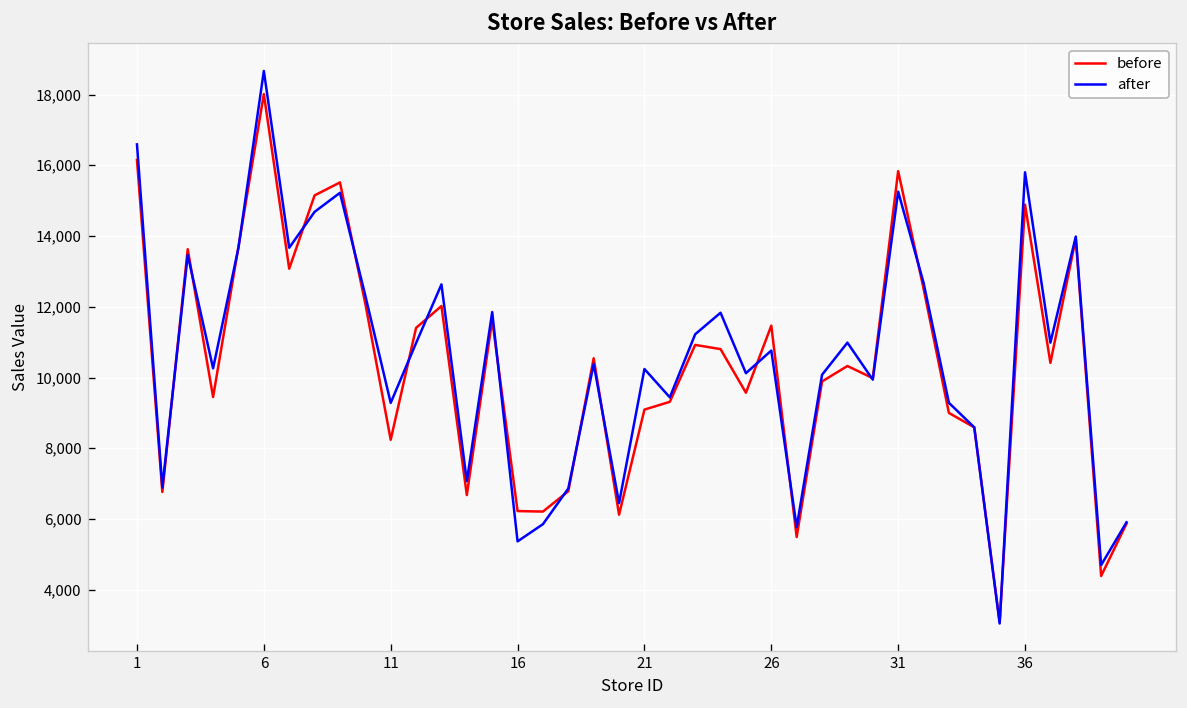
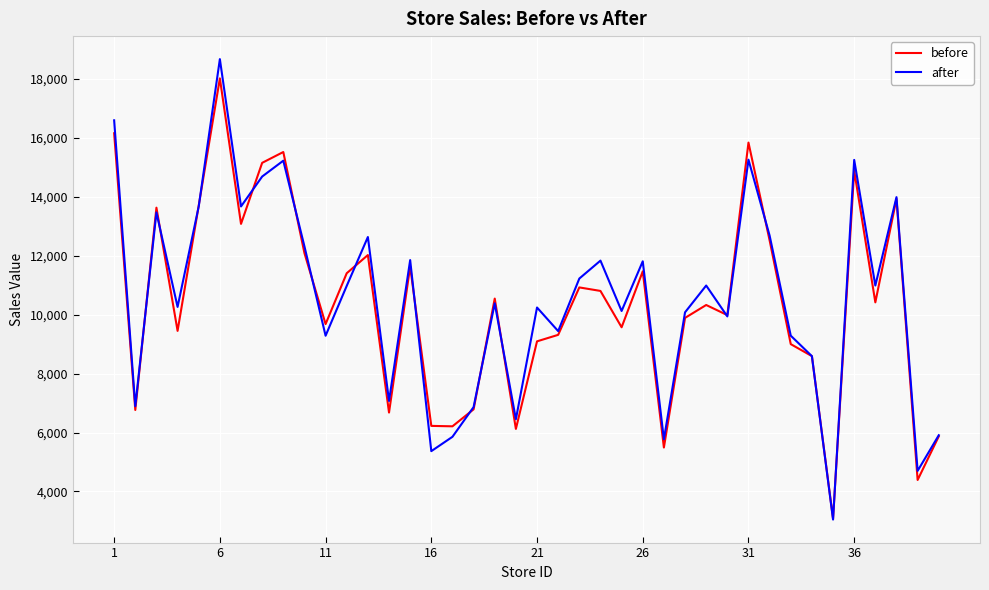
before, 11: 8,200 -> 9,700
after, 26: 10,800 -> 11,800
after, 36: 15,800 -> 15,200
